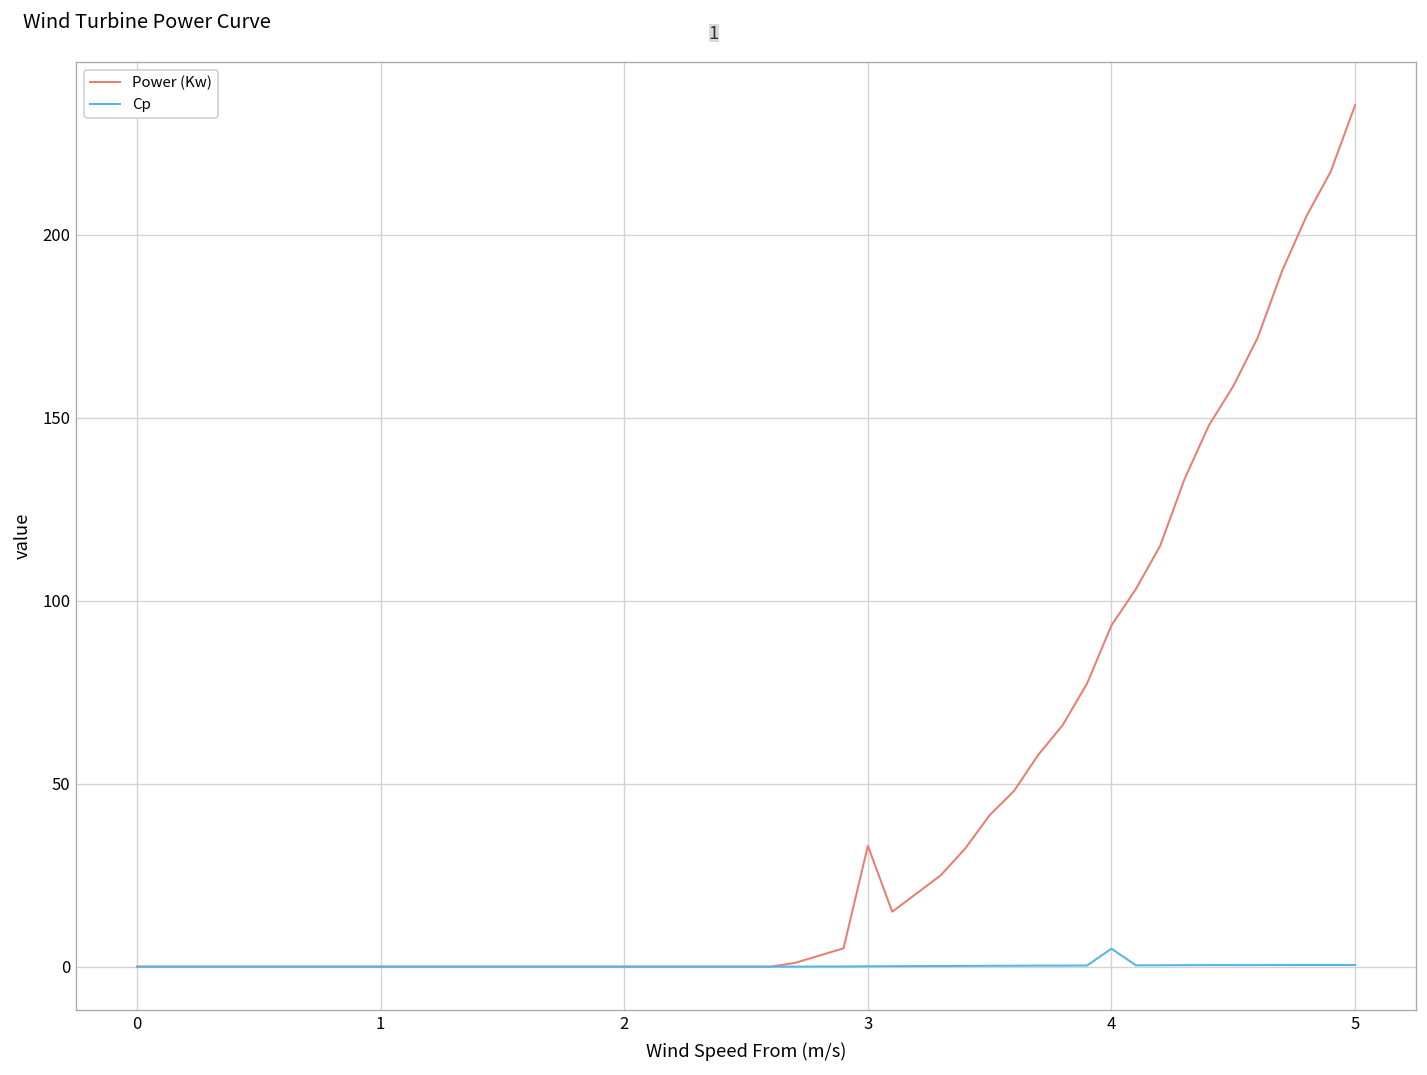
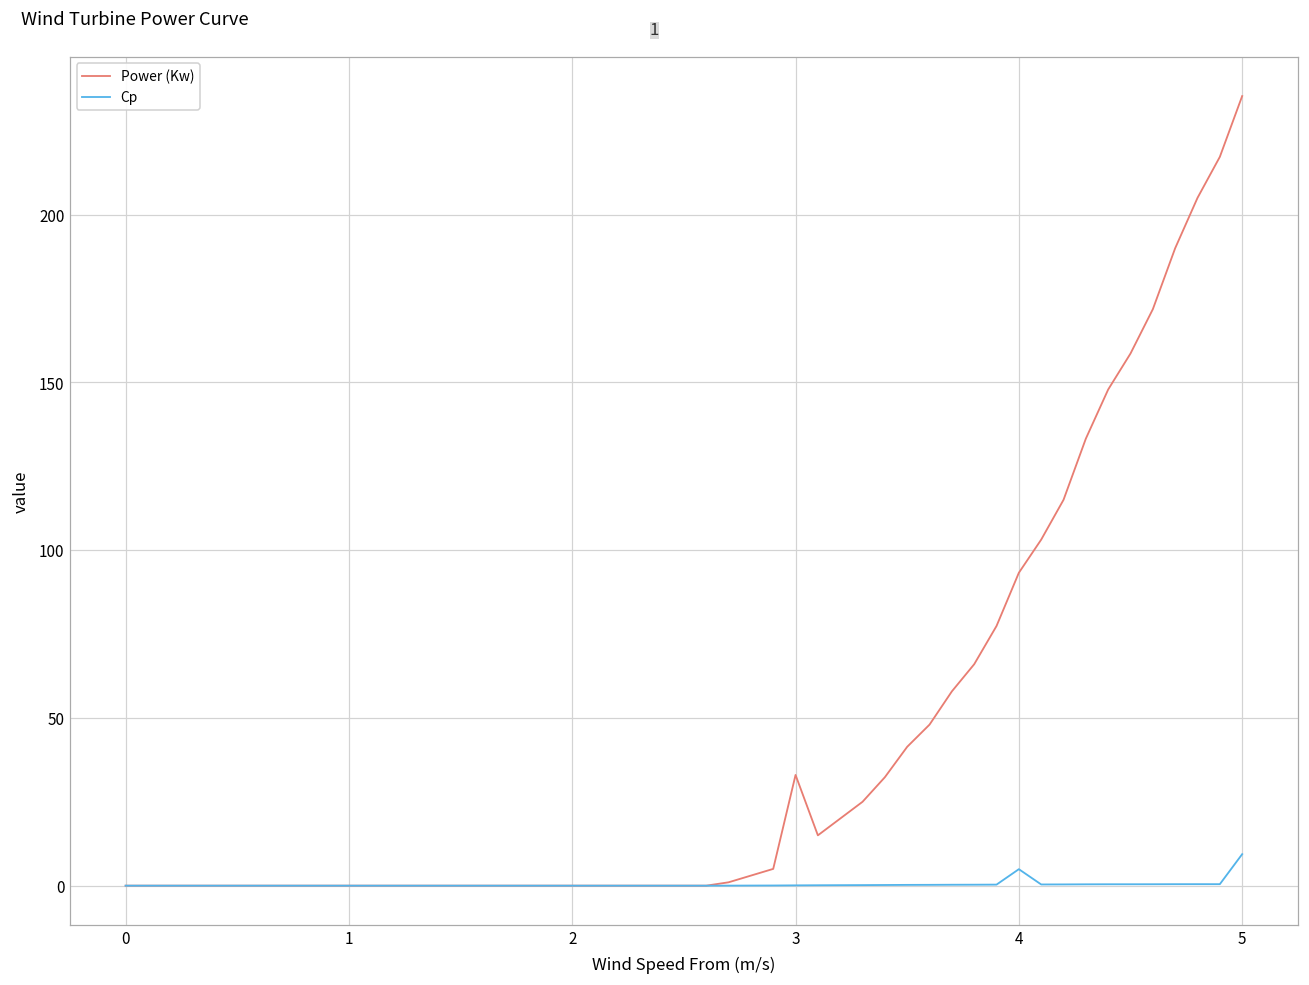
Cp, 5: 0 -> 9
